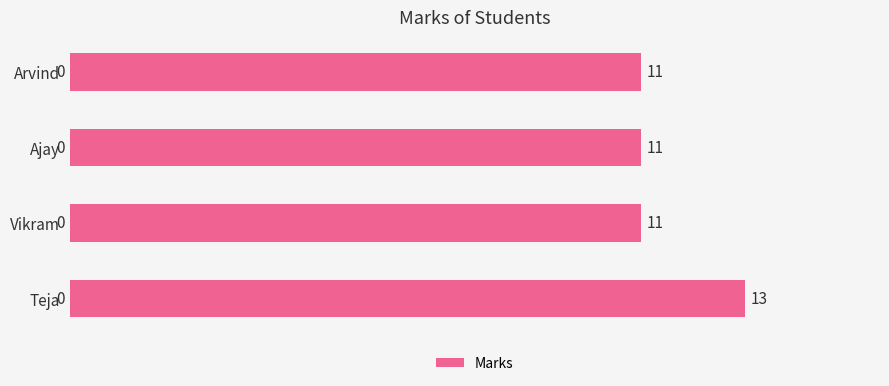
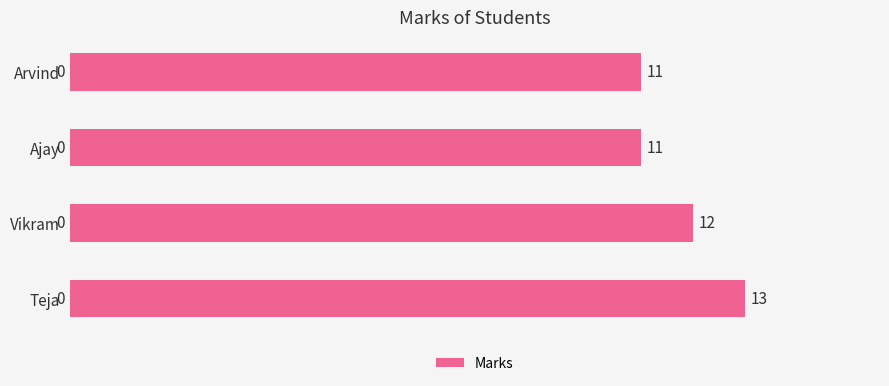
Vikram: 11 -> 12
